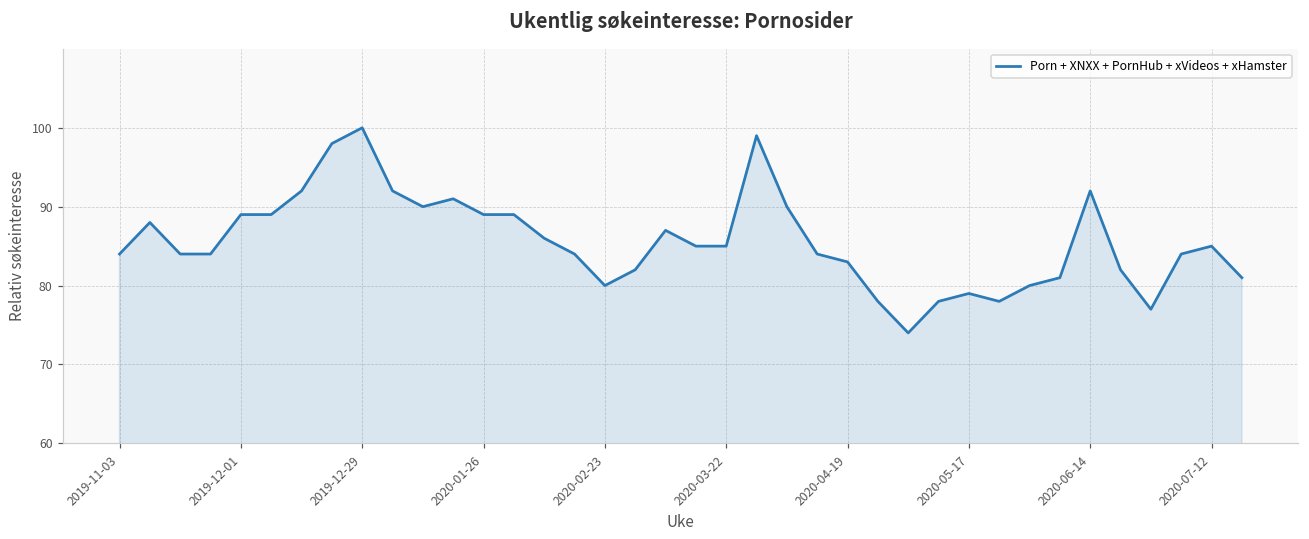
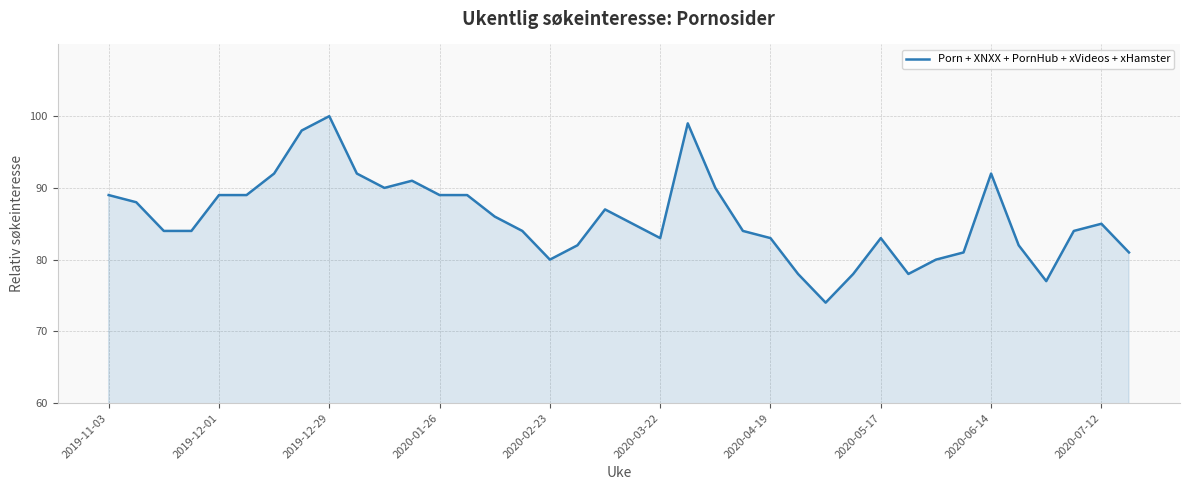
2019-11-03: 84 -> 89
2020-03-22: 85 -> 83
2020-05-17: 79 -> 83
